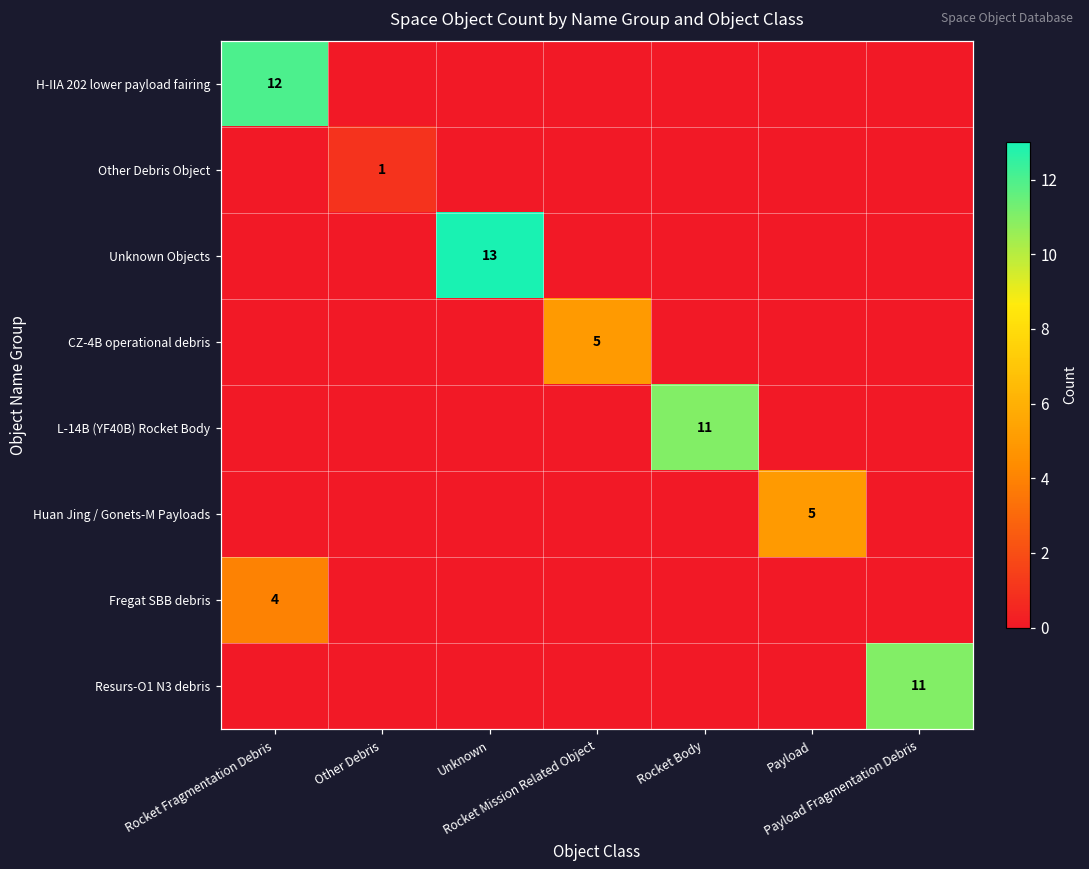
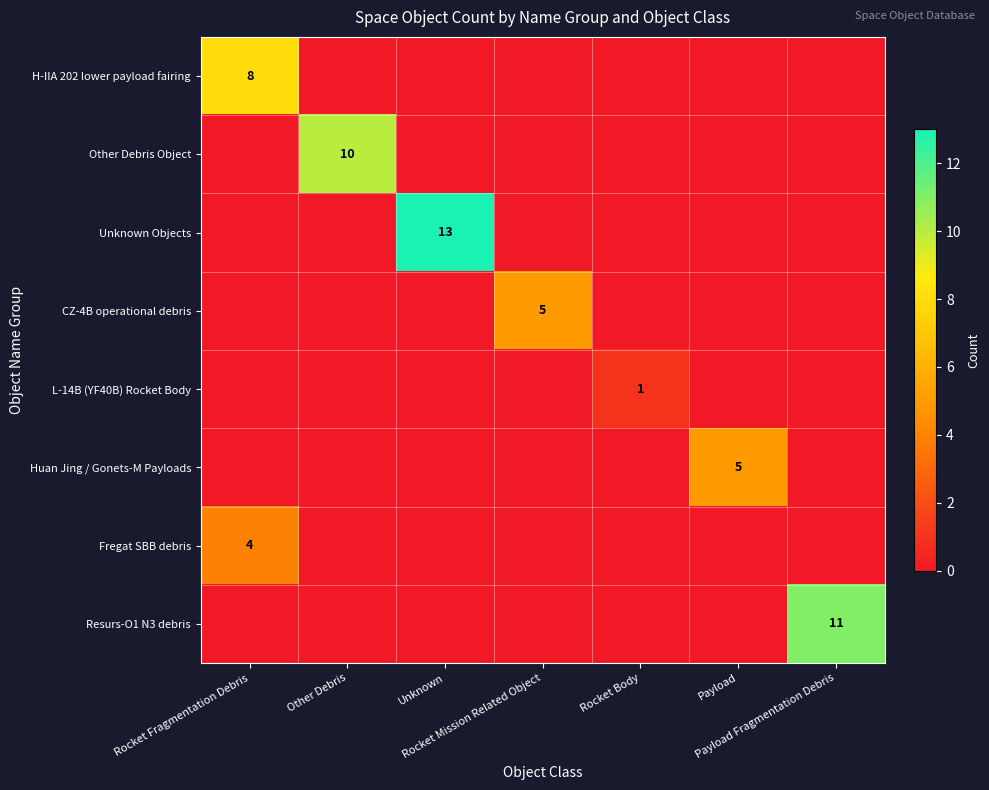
H-IIA 202 lower payload fairing, Rocket Fragmentation Debris: 12 -> 8
Other Debris Object, Other Debris: 1 -> 10
L-14B (YF40B) Rocket Body, Rocket Body: 11 -> 1
